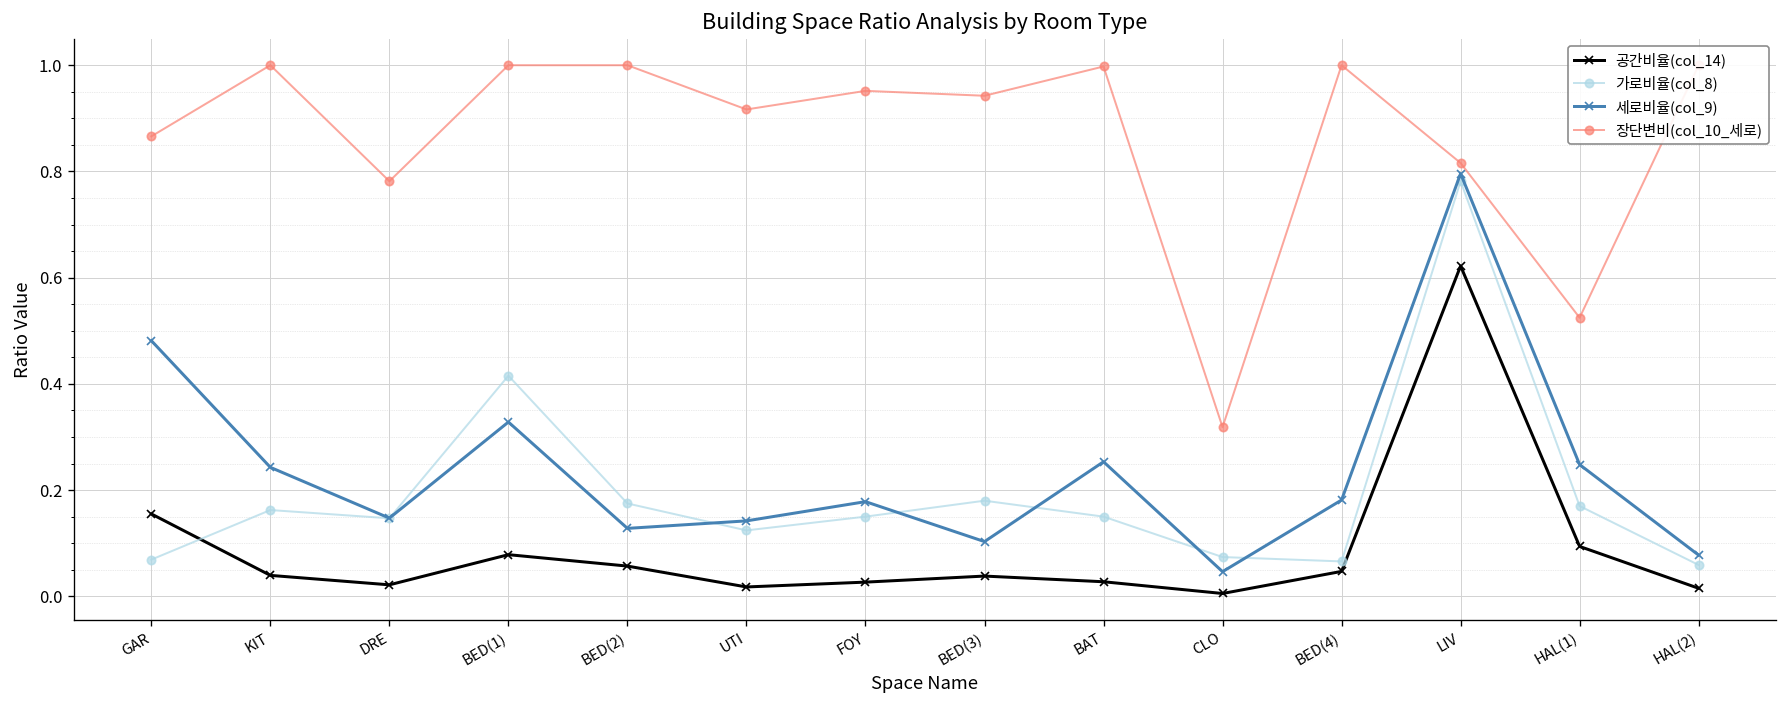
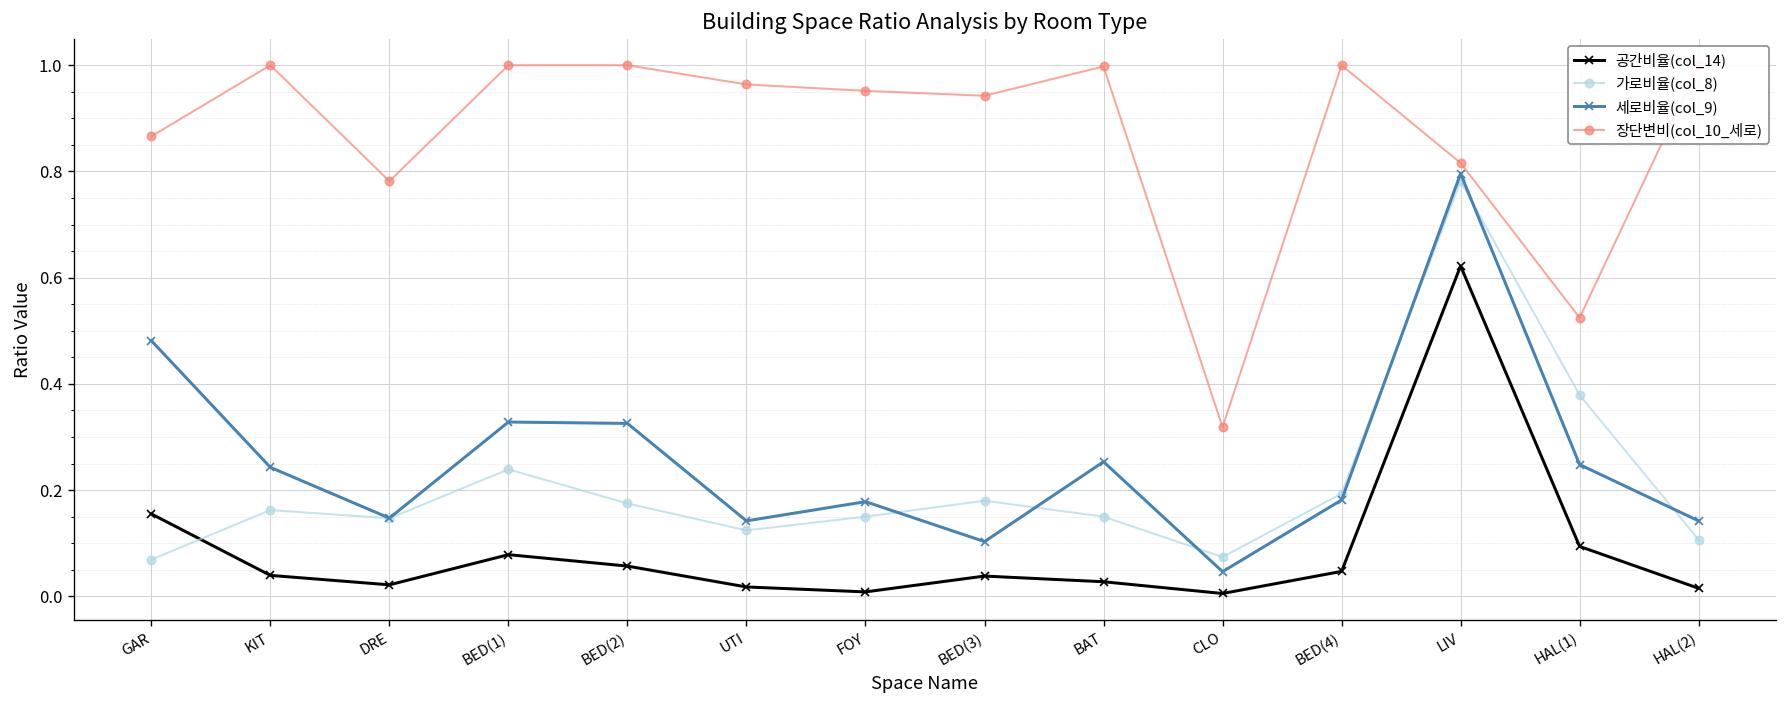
가로비율(col_8), BED(1): 0.42 -> 0.24
세로비율(col_9), BED(2): 0.13 -> 0.33
장단변비(col_10_세로), UTI: 0.92 -> 0.96
공간비율(col_14), FOY: 0.03 -> 0.01
가로비율(col_8), BED(4): 0.07 -> 0.19
가로비율(col_8), HAL(1): 0.17 -> 0.38
가로비율(col_8), HAL(2): 0.06 -> 0.11
세로비율(col_9), HAL(2): 0.08 -> 0.14
